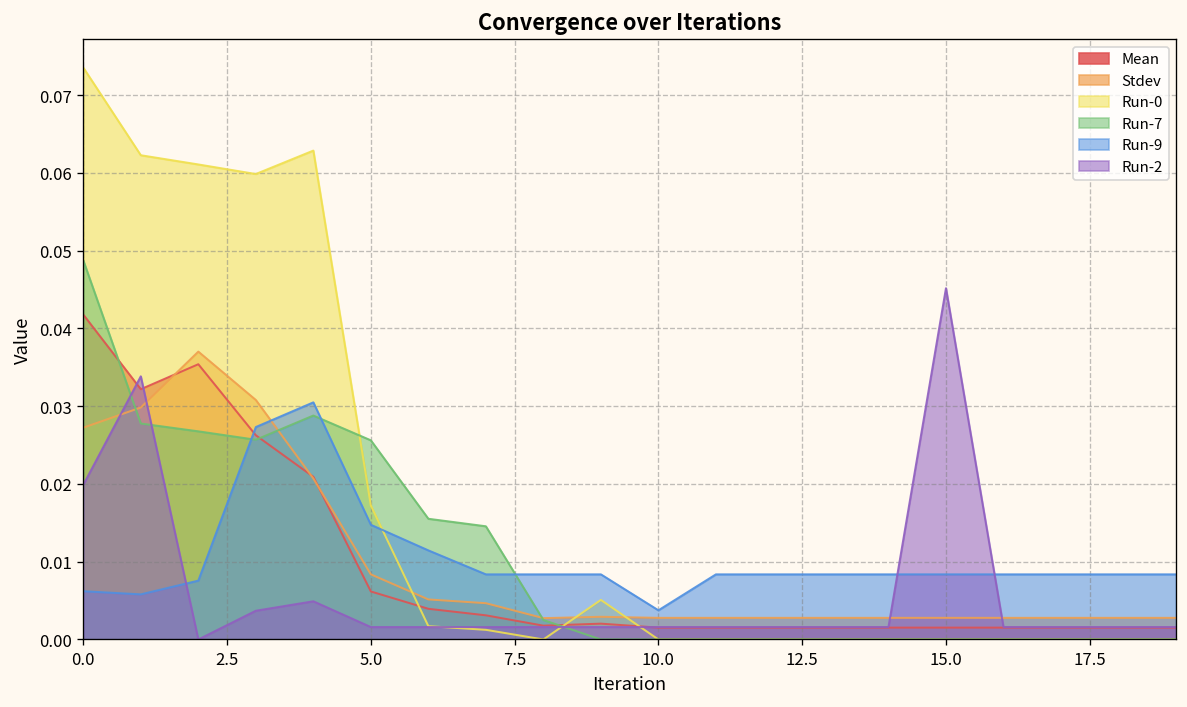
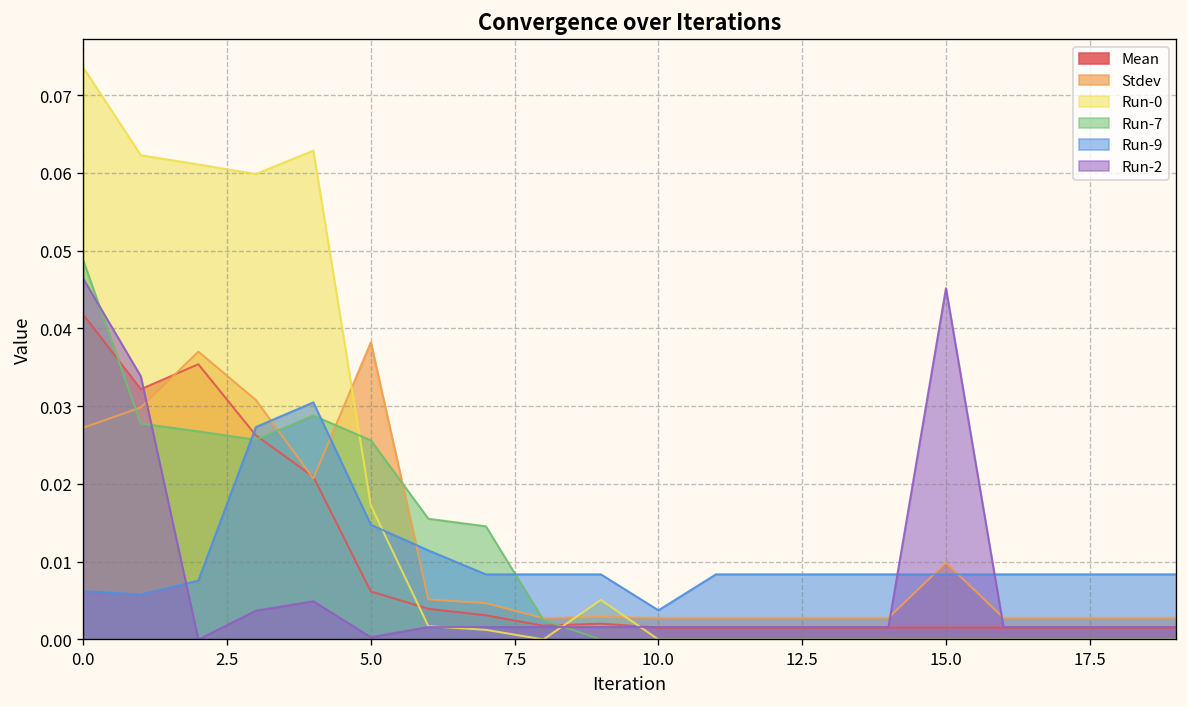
Run-2, 0.0: 0.020 -> 0.046
Stdev, 5.0: 0.008 -> 0.038
Run-2, 5.0: 0.002 -> 0.000
Stdev, 15.0: 0.003 -> 0.010
